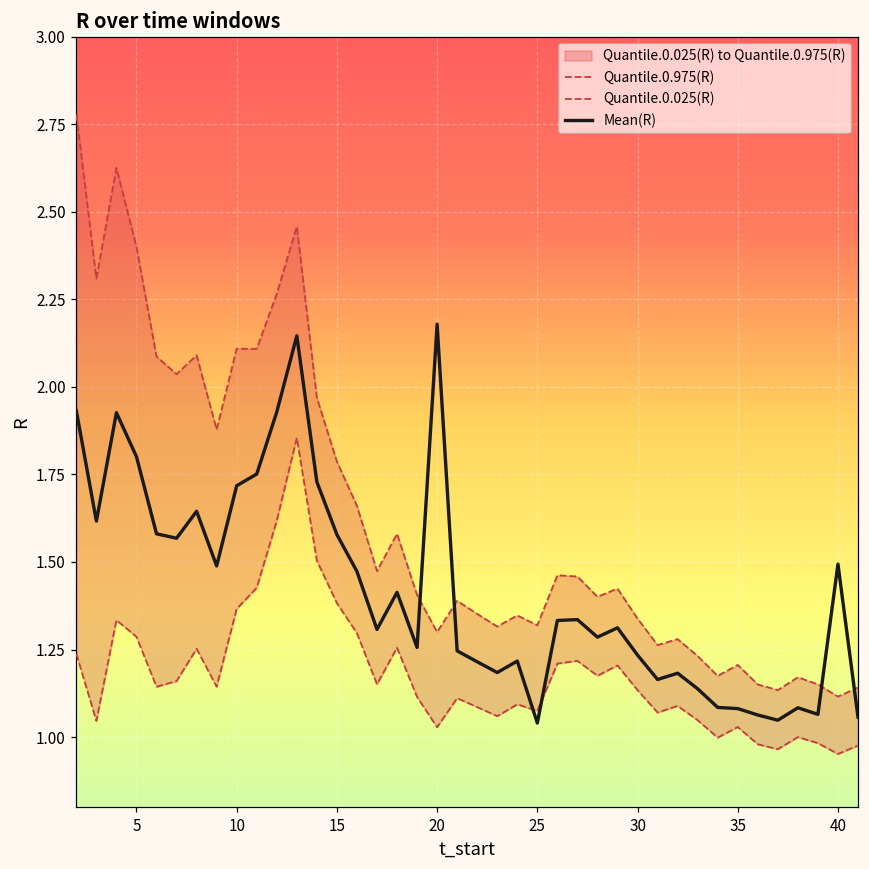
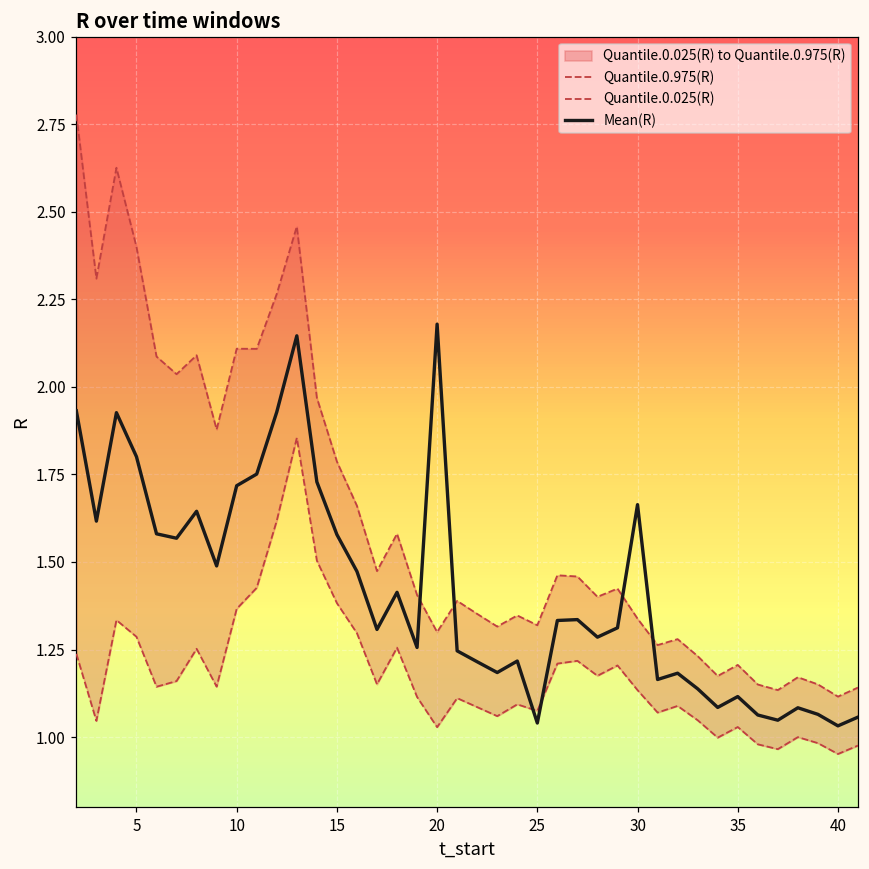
Mean(R), 30: 1.23 -> 1.66
Mean(R), 35: 1.08 -> 1.12
Mean(R), 40: 1.49 -> 1.03
